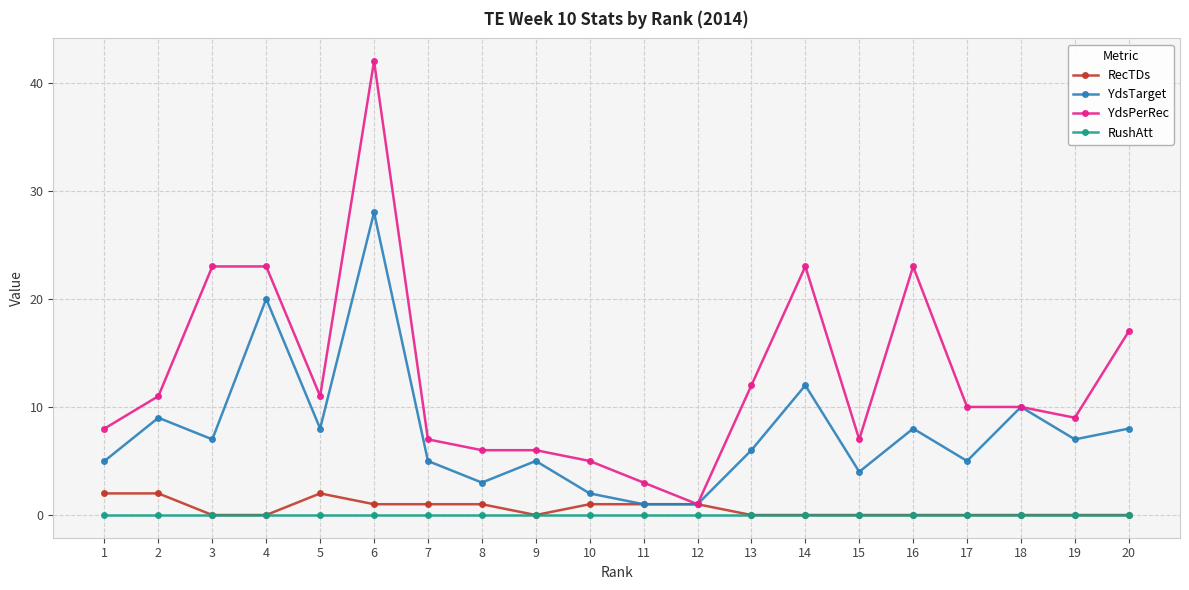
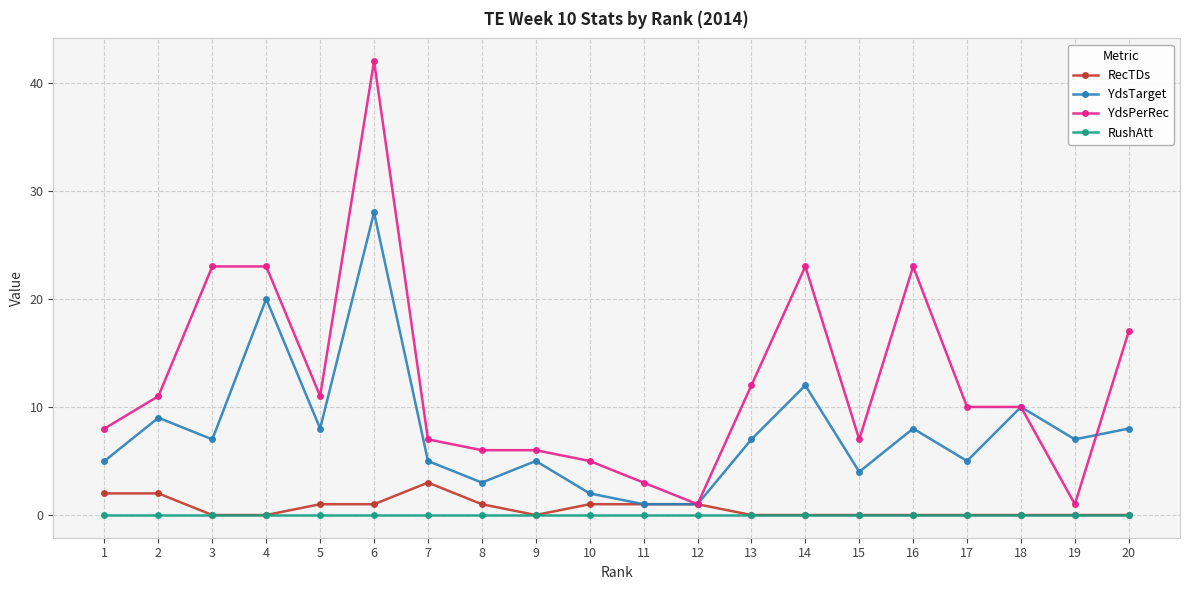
RecTDs, 5: 2 -> 1
RecTDs, 7: 1 -> 3
YdsTarget, 13: 6 -> 7
YdsPerRec, 19: 9 -> 1
